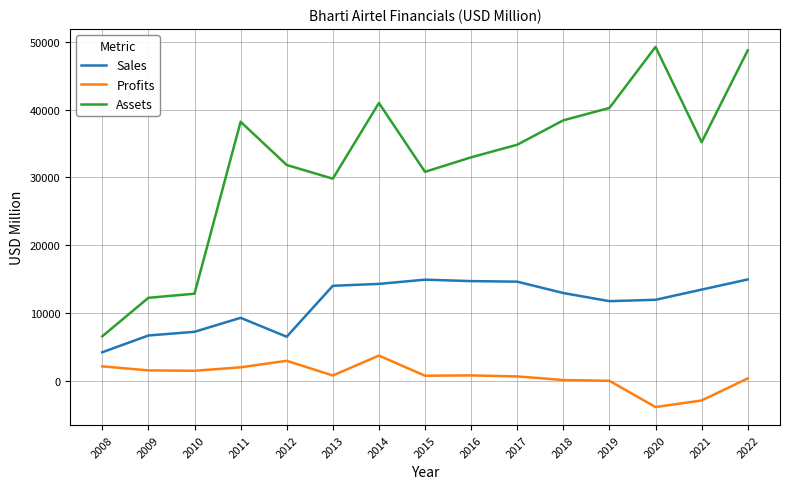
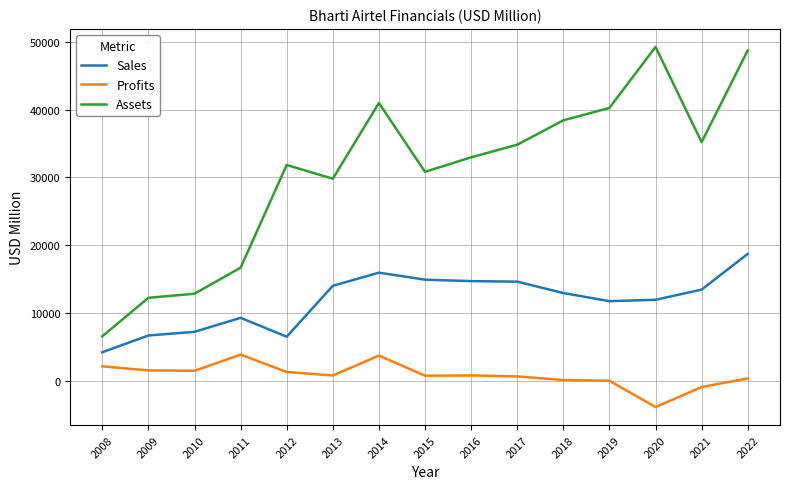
Profits, 2011: 2000 -> 4000
Assets, 2011: 38000 -> 17000
Profits, 2012: 3000 -> 1000
Sales, 2014: 14000 -> 16000
Profits, 2021: -3000 -> -1000
Sales, 2022: 15000 -> 19000
